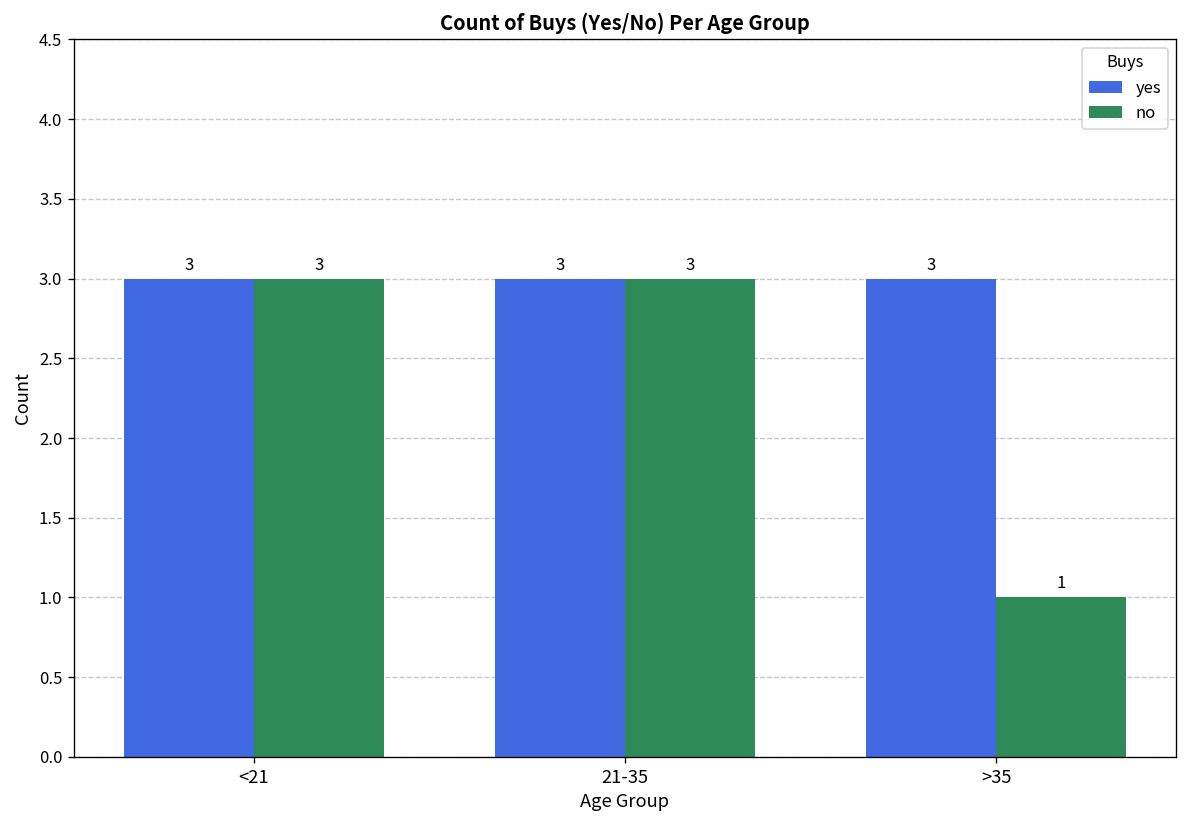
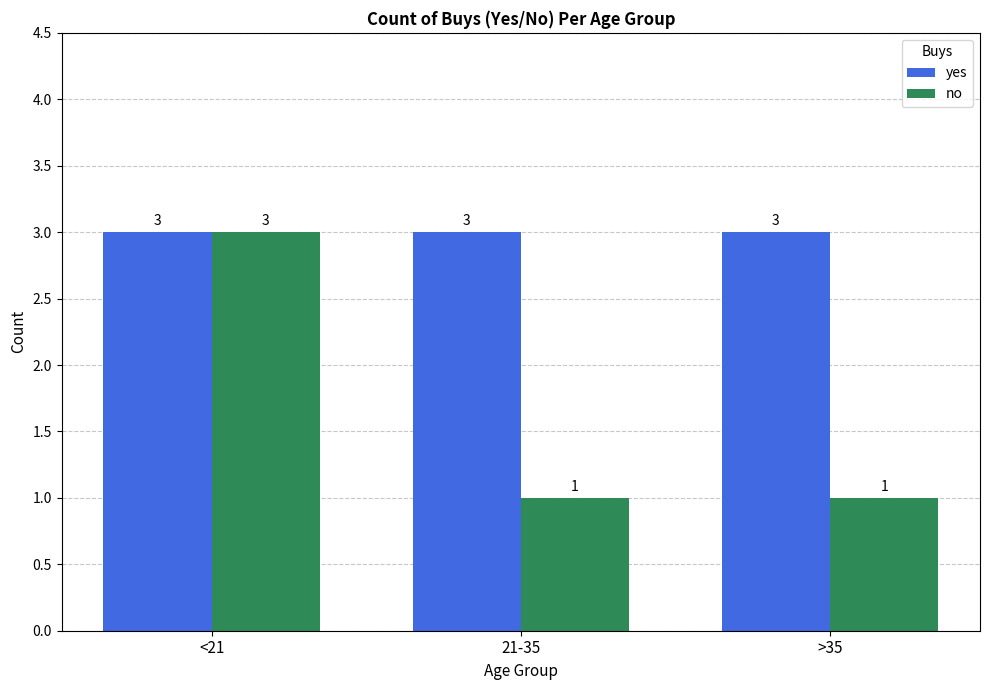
no, 21-35: 3 -> 1
